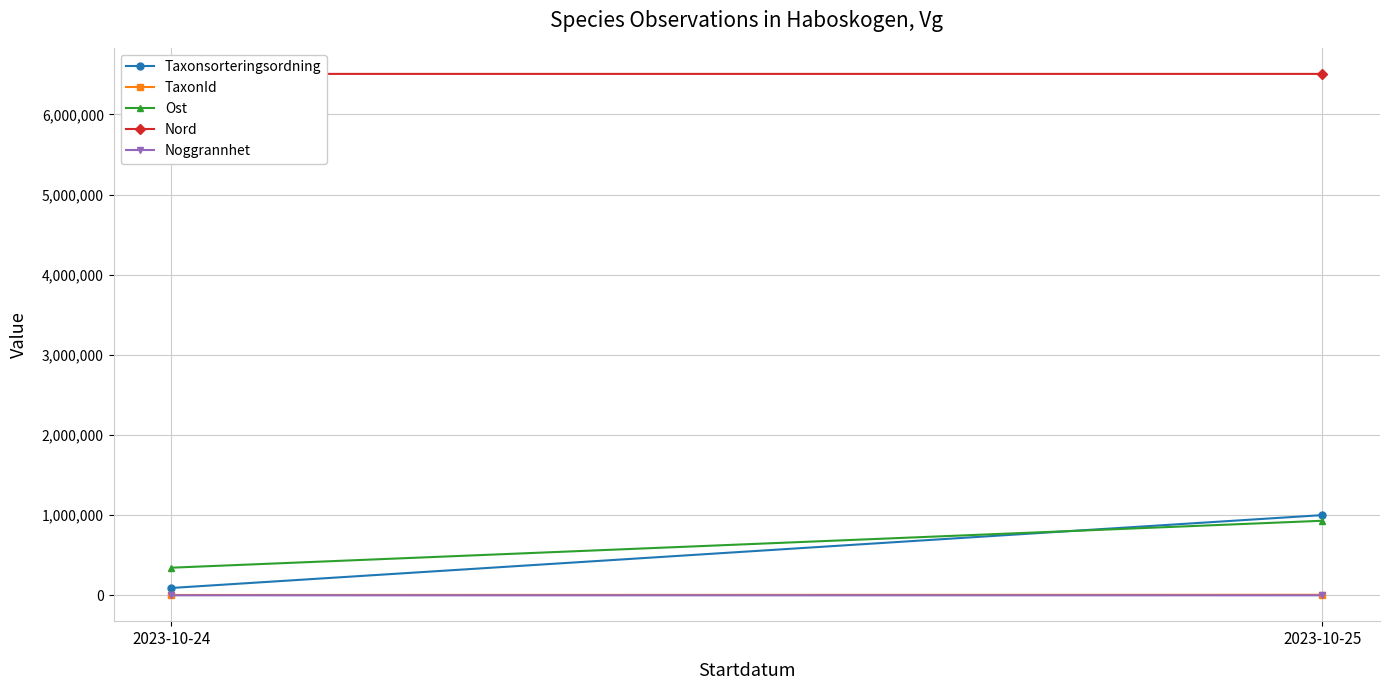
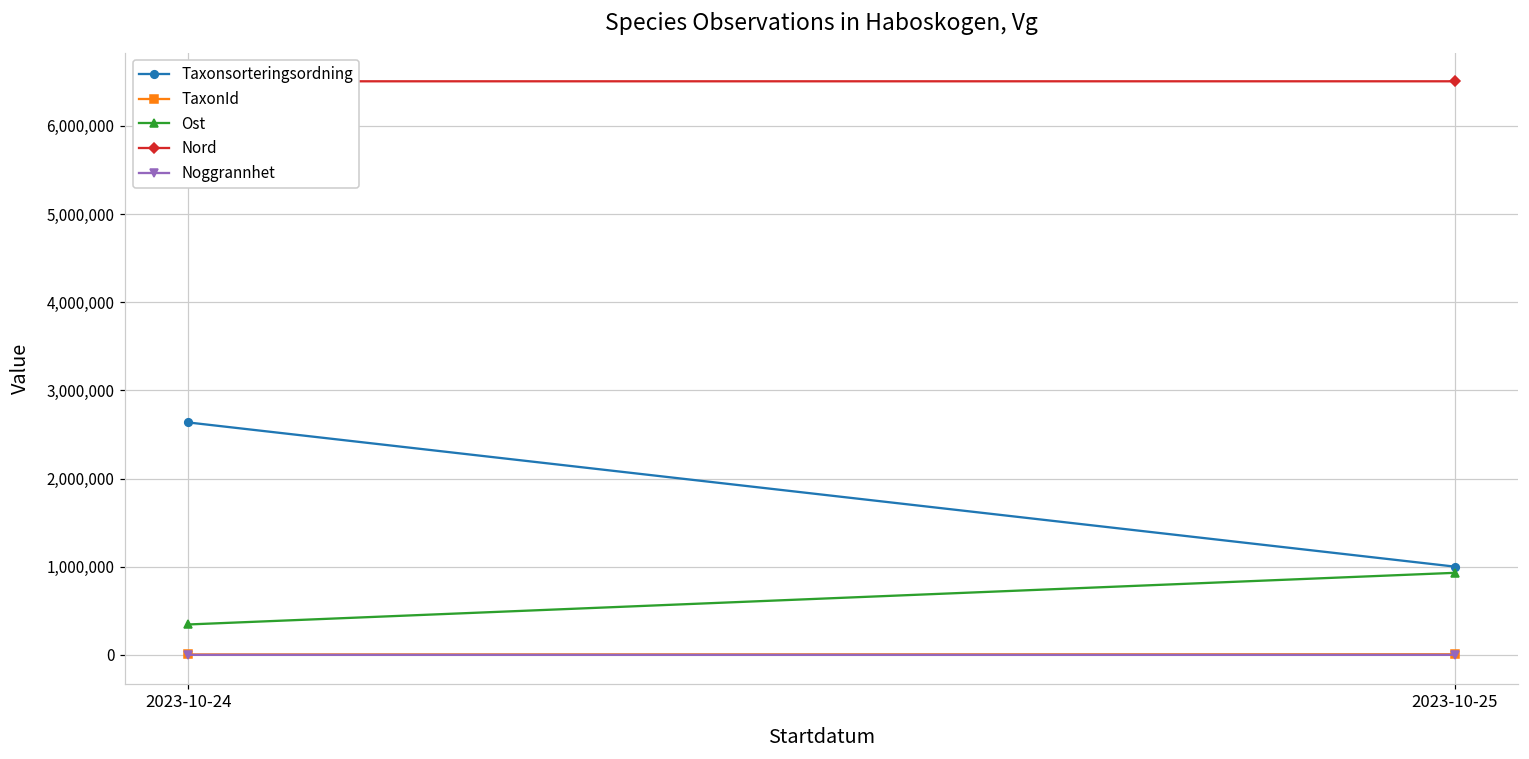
Taxonsorteringsordning, 2023-10-24: 100,000 -> 2,600,000
